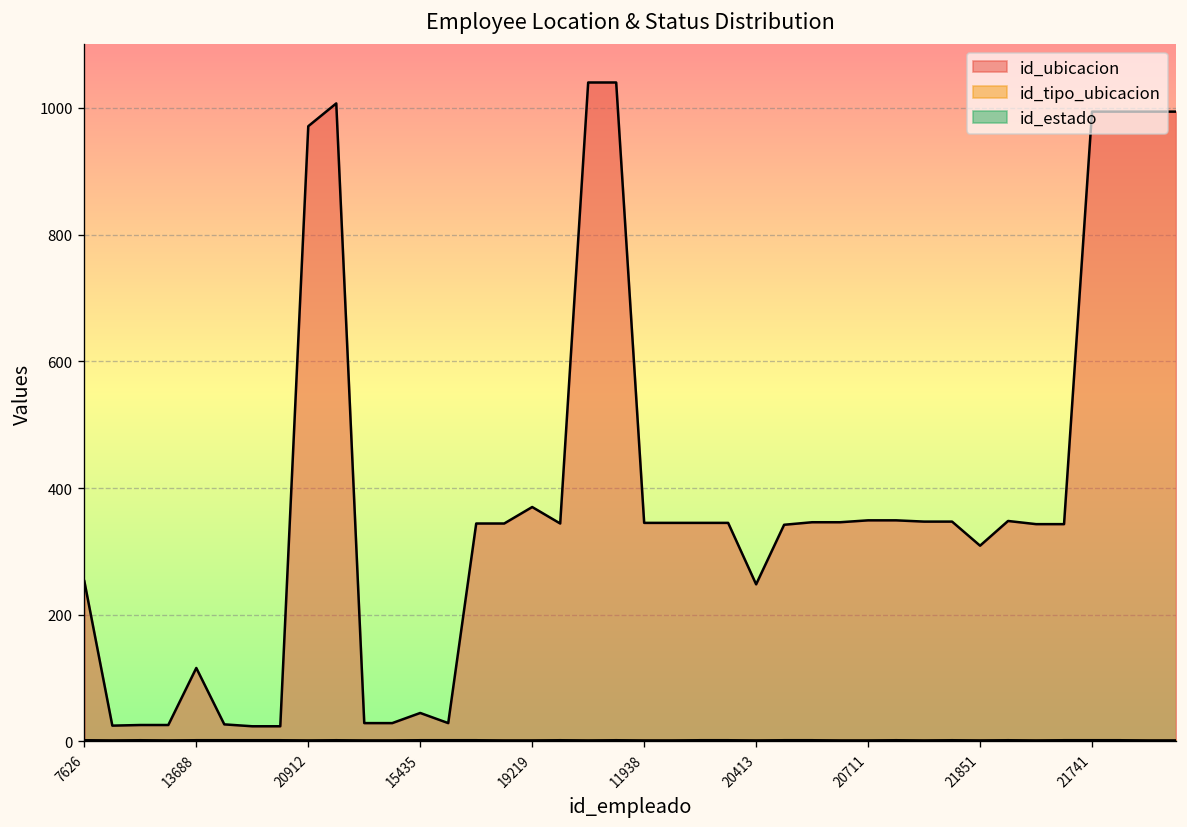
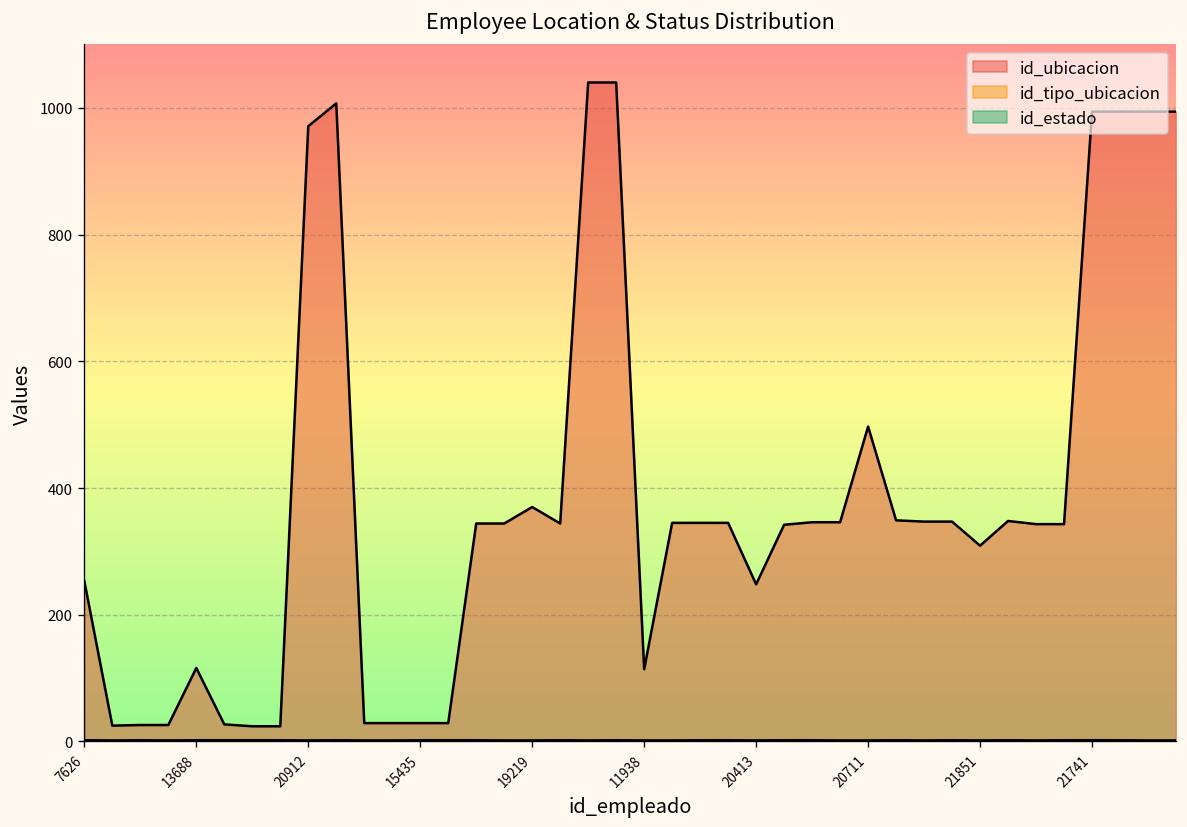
id_ubicacion, 15435: 50 -> 30
id_ubicacion, 11938: 350 -> 110
id_ubicacion, 20711: 350 -> 500
